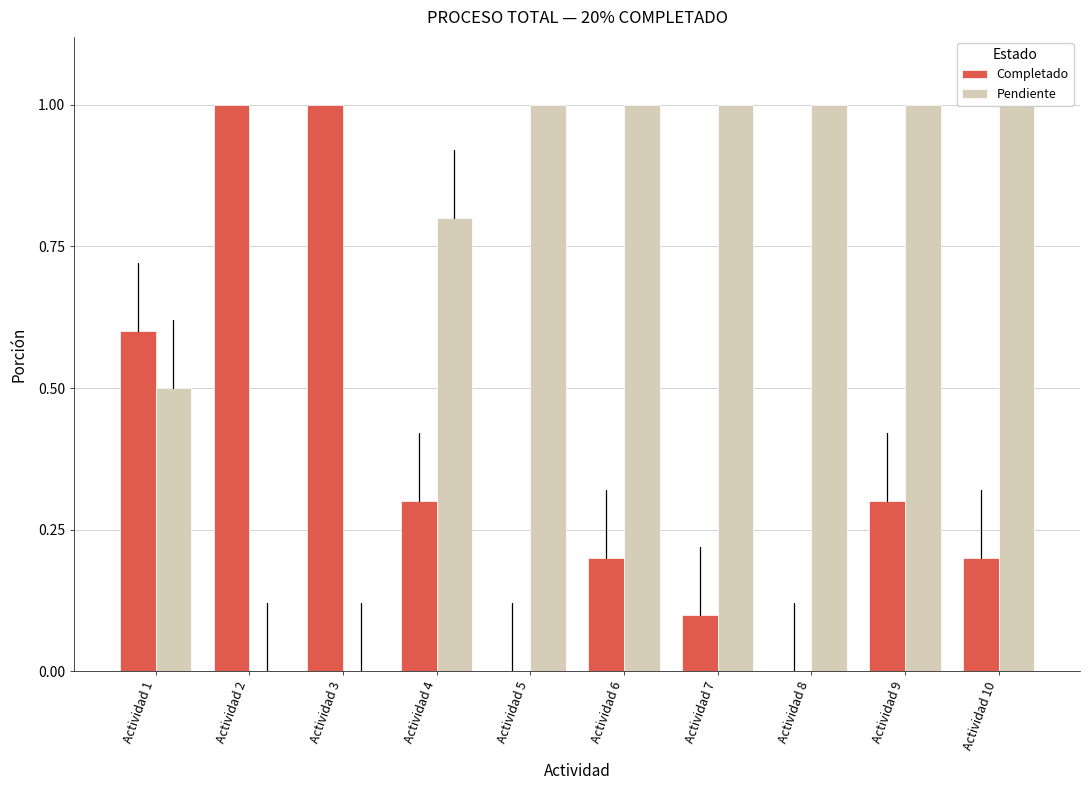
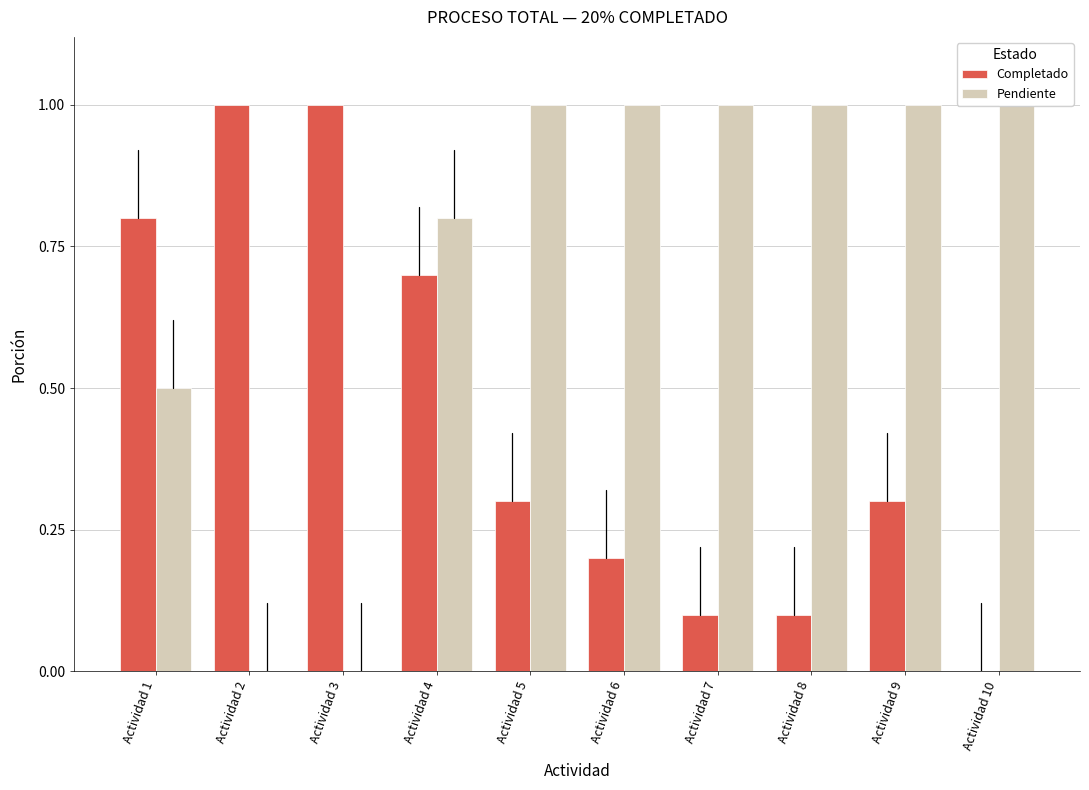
Completado, Actividad 1: 0.6 -> 0.8
Completado, Actividad 4: 0.3 -> 0.7
Completado, Actividad 5: 0.0 -> 0.3
Completado, Actividad 8: 0.0 -> 0.1
Completado, Actividad 10: 0.2 -> 0.0
